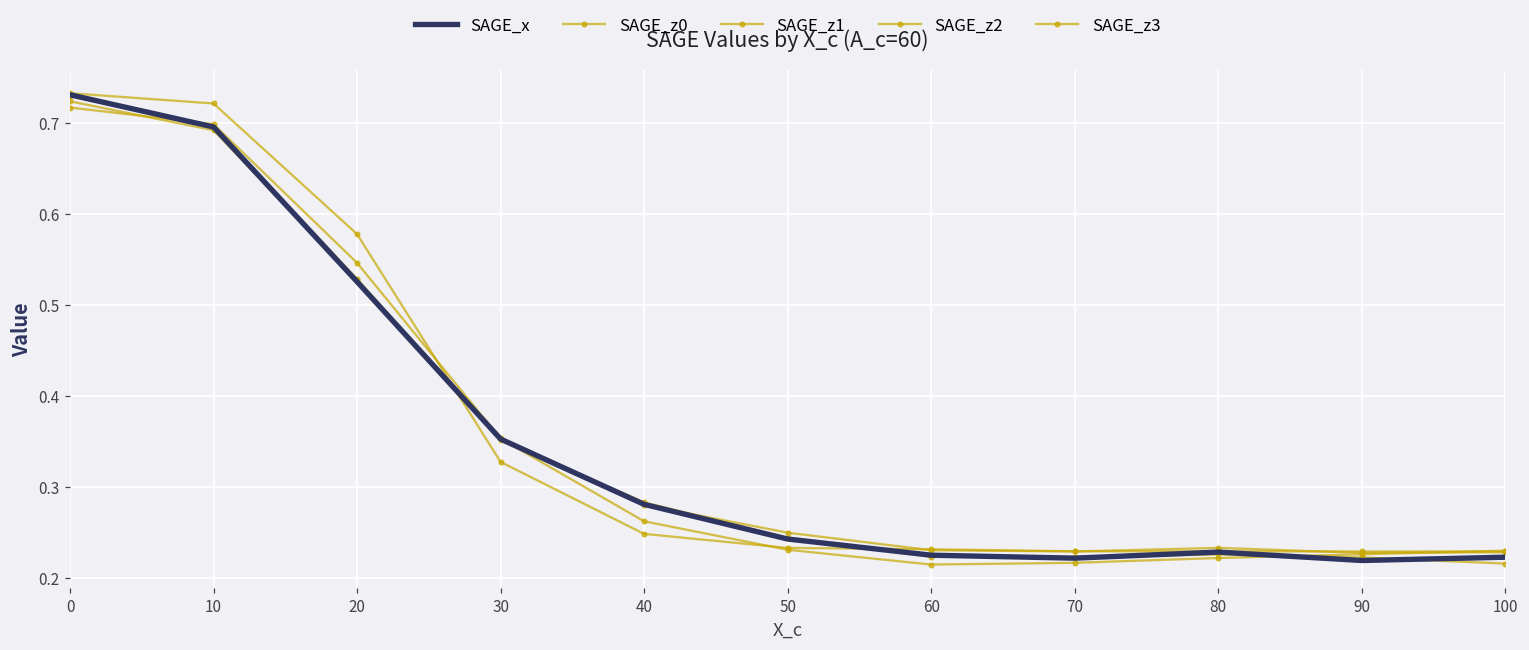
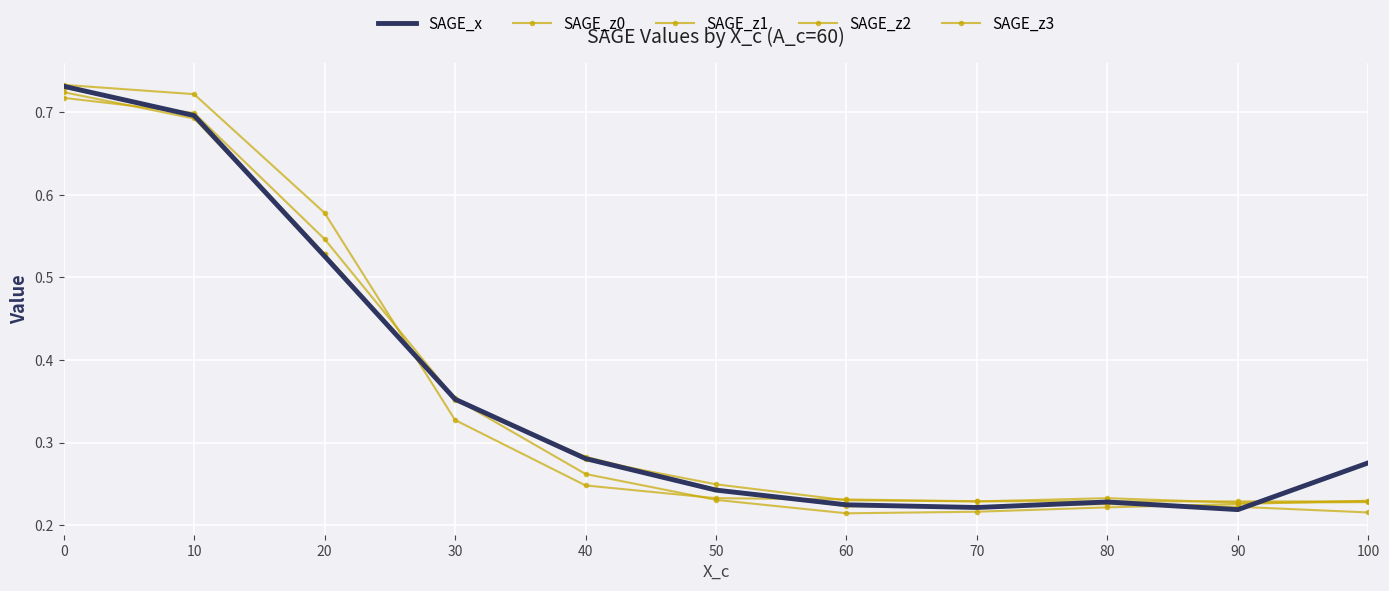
SAGE_x, 100: 0.22 -> 0.28
